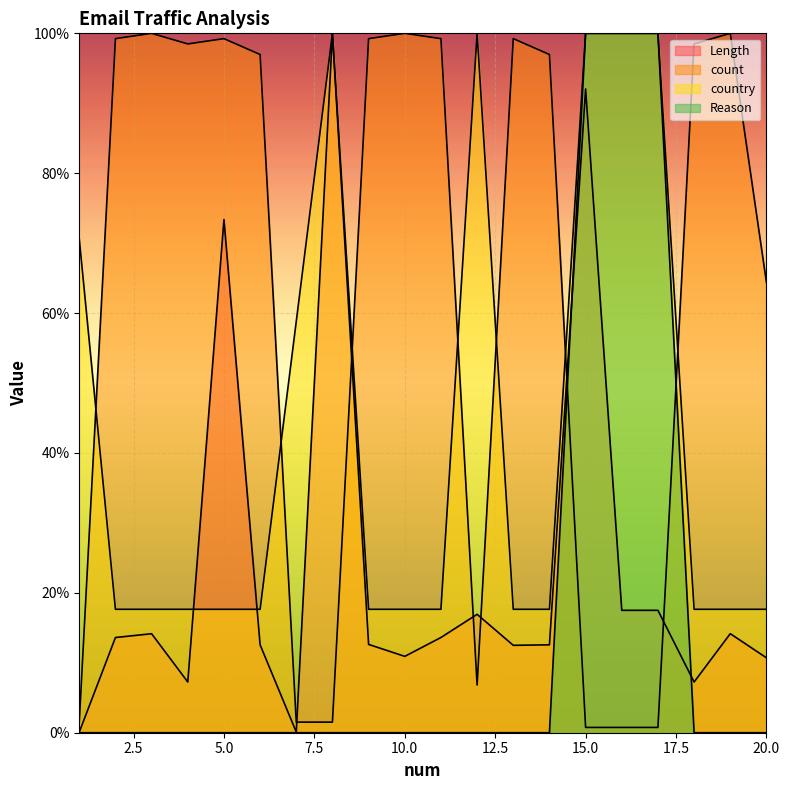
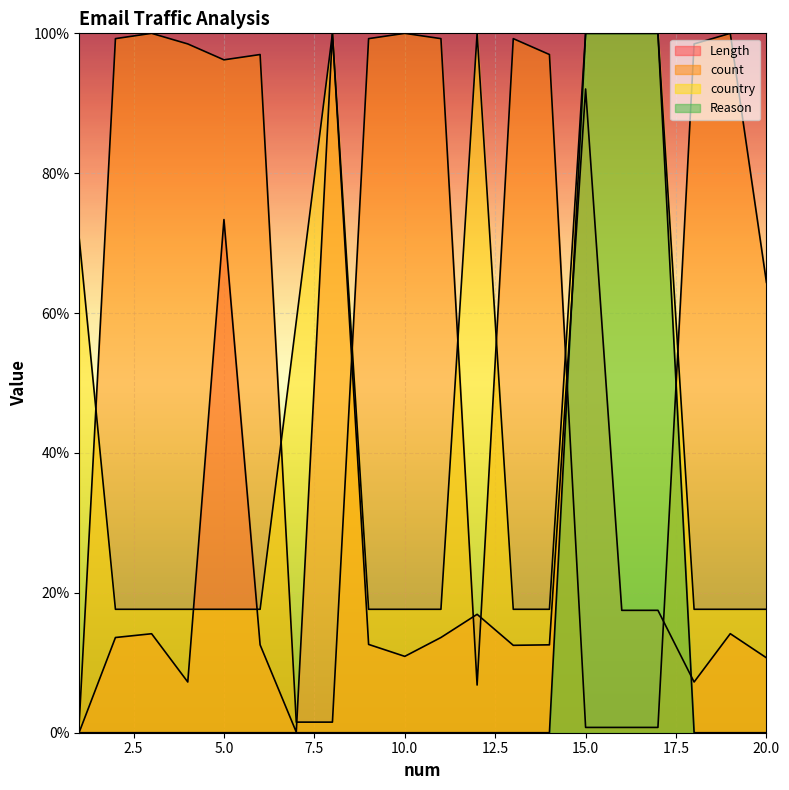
count, 5.0: 99% -> 96%
